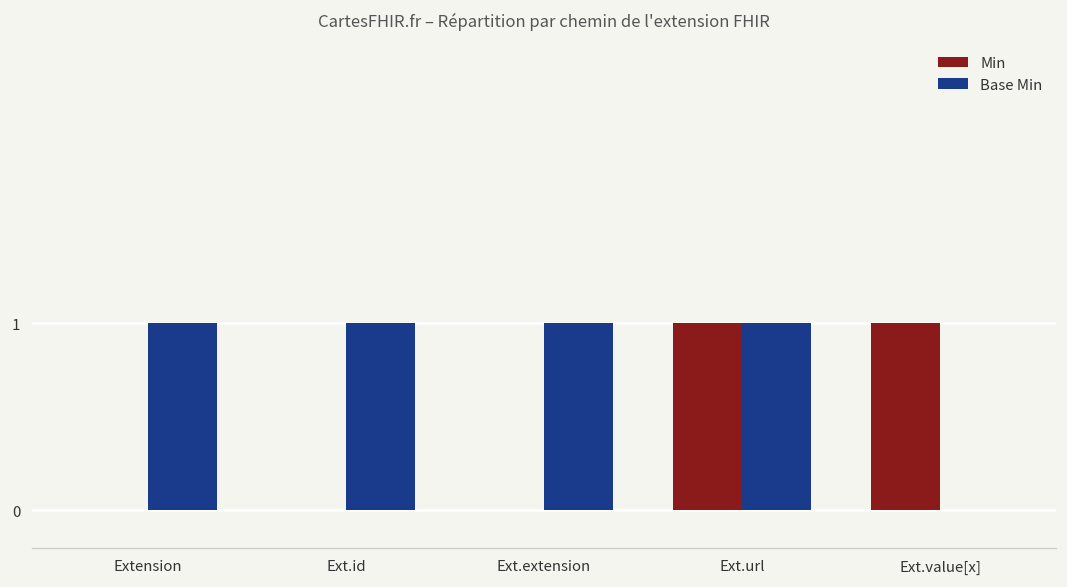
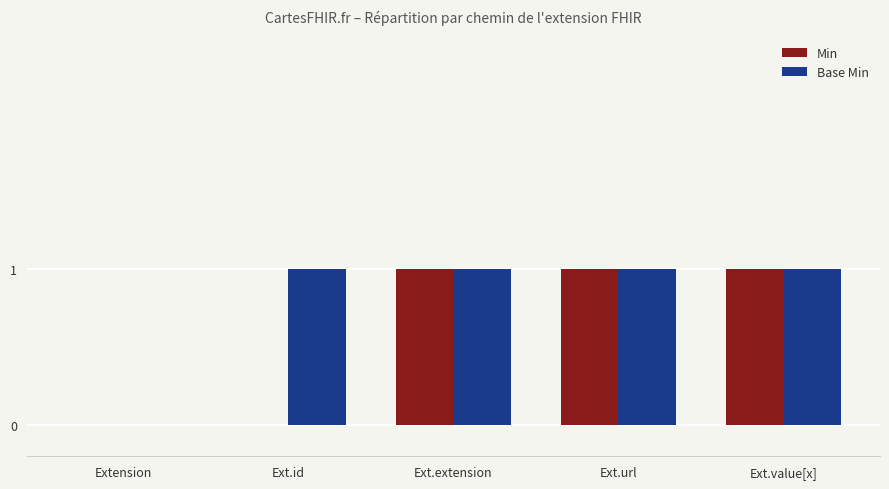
Base Min, Extension: 1 -> 0
Min, Ext.extension: 0 -> 1
Base Min, Ext.value[x]: 0 -> 1
